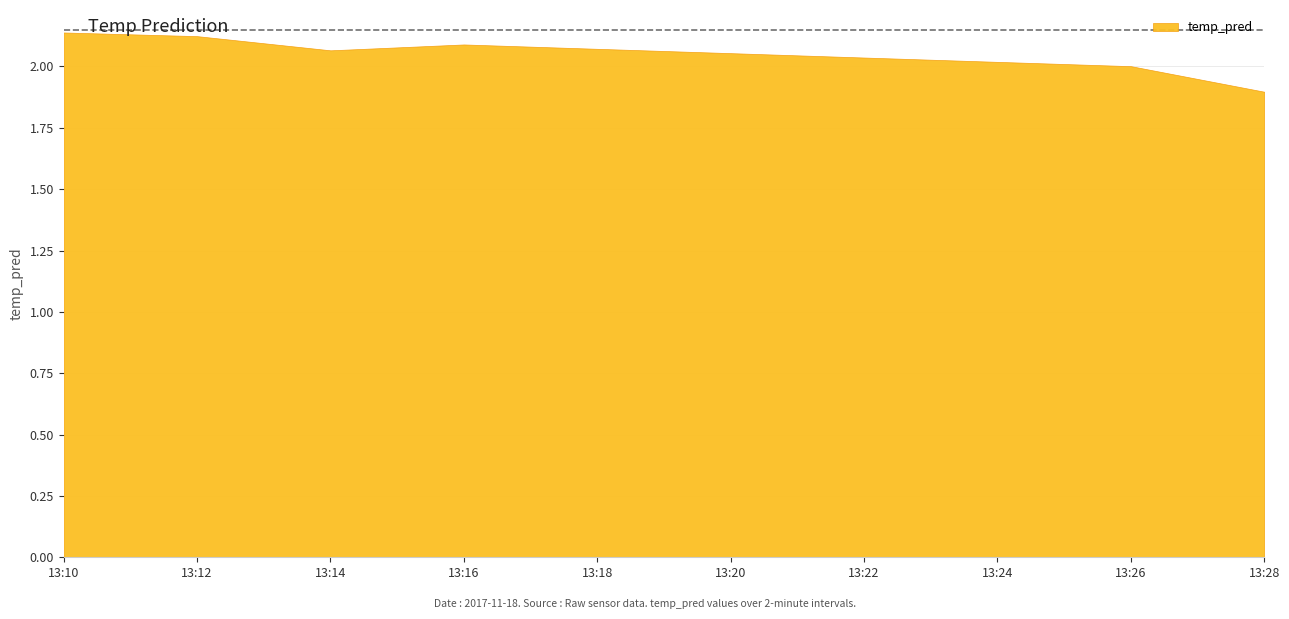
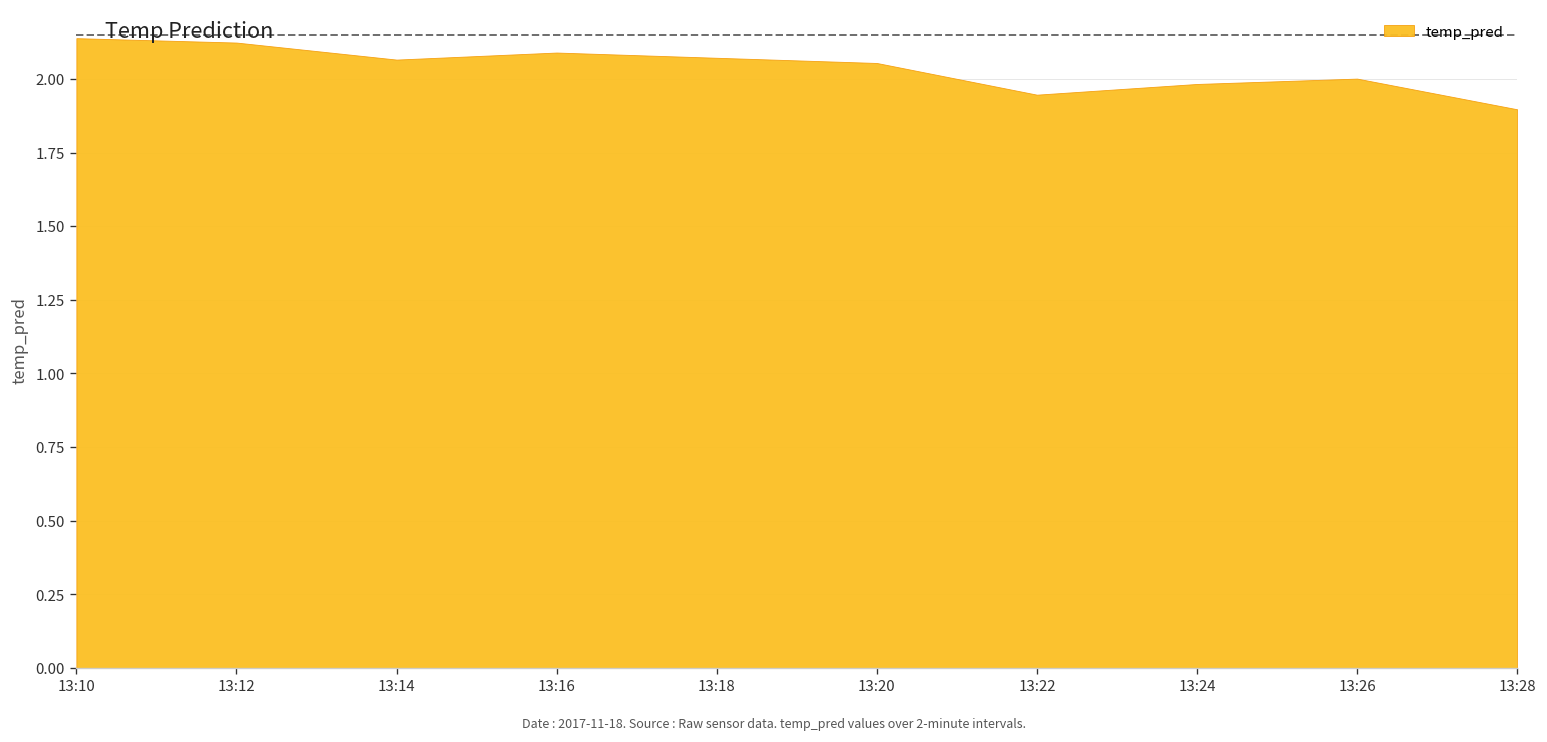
13:22: 2.04 -> 1.95
13:24: 2.02 -> 1.98
